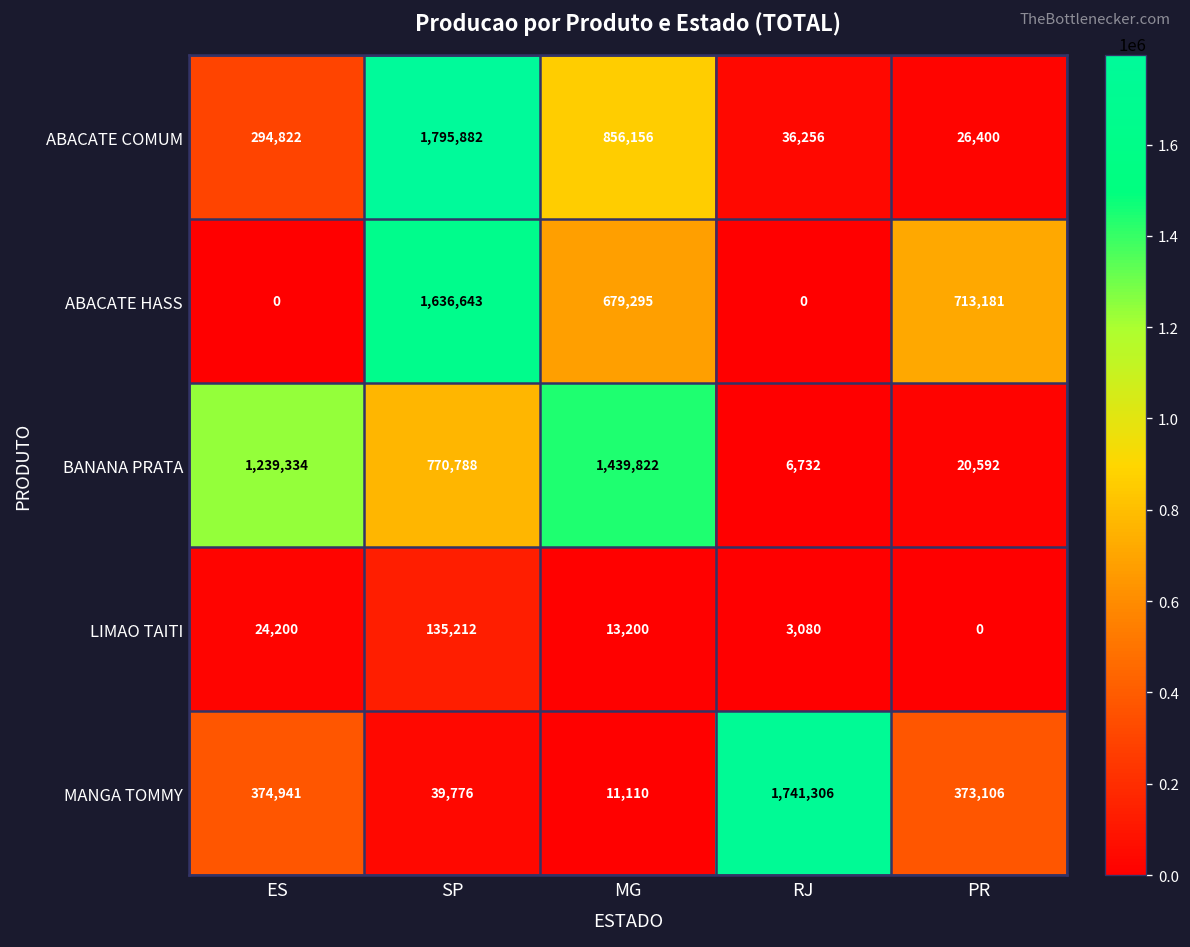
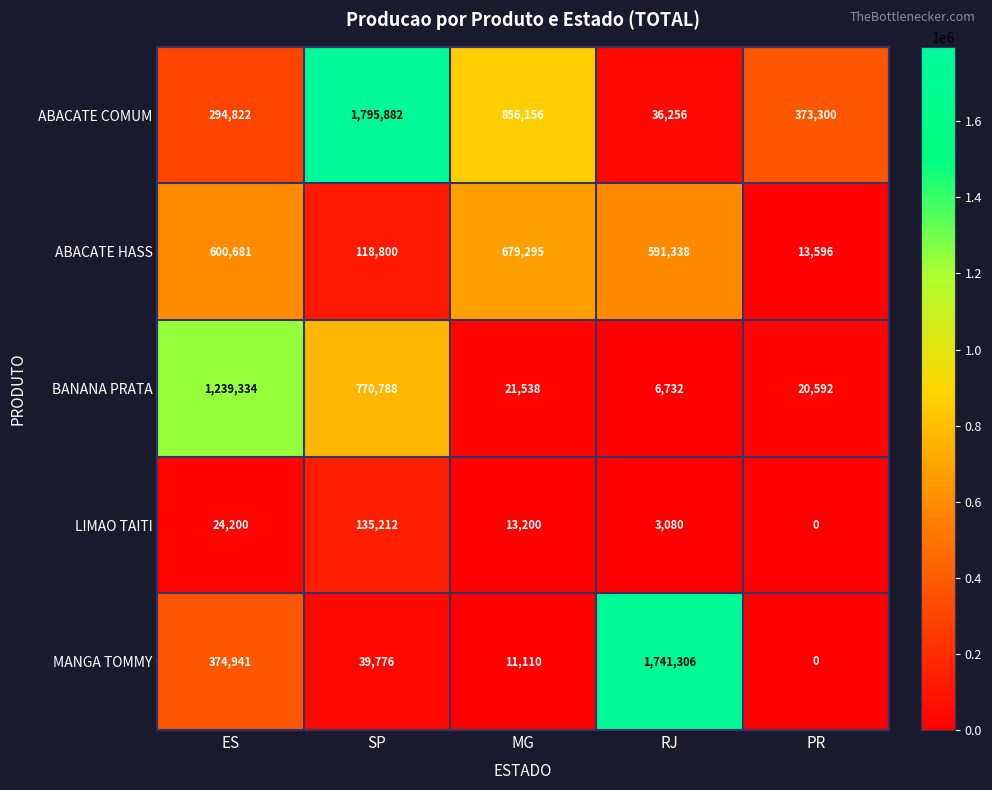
ABACATE COMUM, PR: 26,400 -> 373,300
ABACATE HASS, ES: 0 -> 600,681
ABACATE HASS, SP: 1,636,643 -> 118,800
ABACATE HASS, RJ: 0 -> 591,338
ABACATE HASS, PR: 713,181 -> 13,596
BANANA PRATA, MG: 1,439,822 -> 21,538
MANGA TOMMY, PR: 373,106 -> 0
